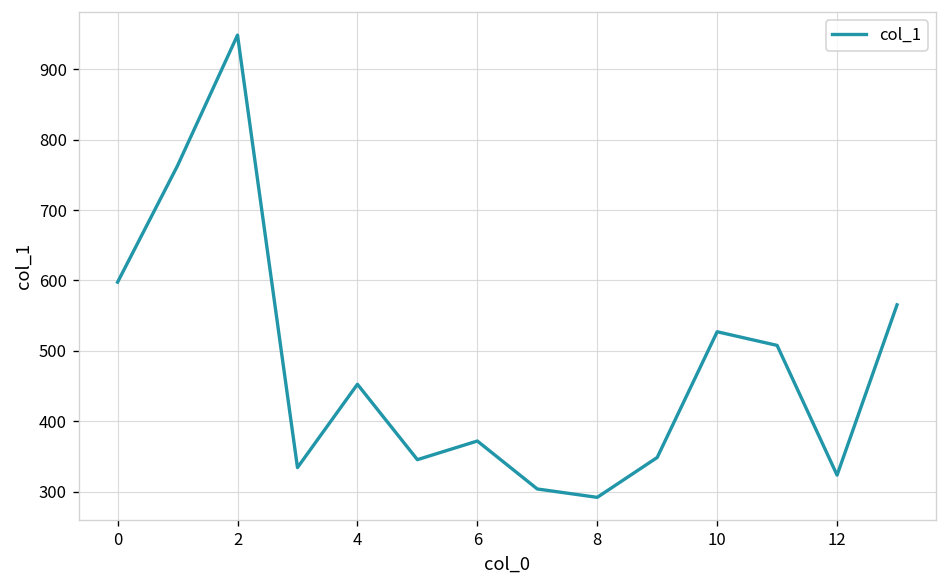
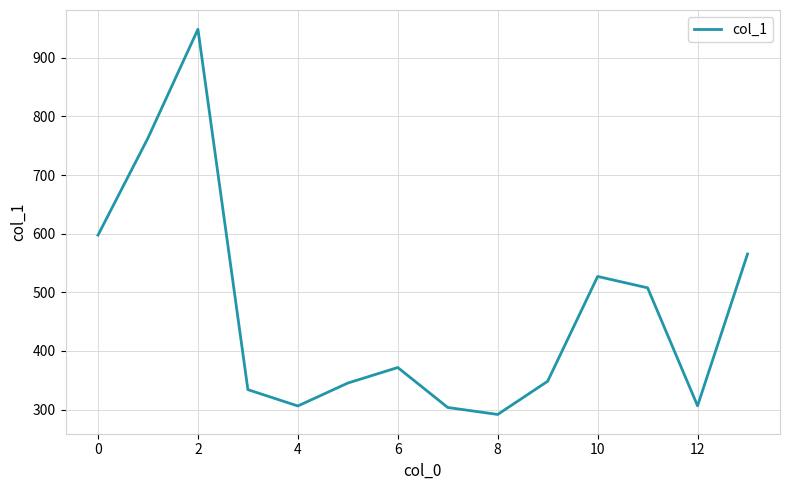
4: 450 -> 310
12: 320 -> 310
